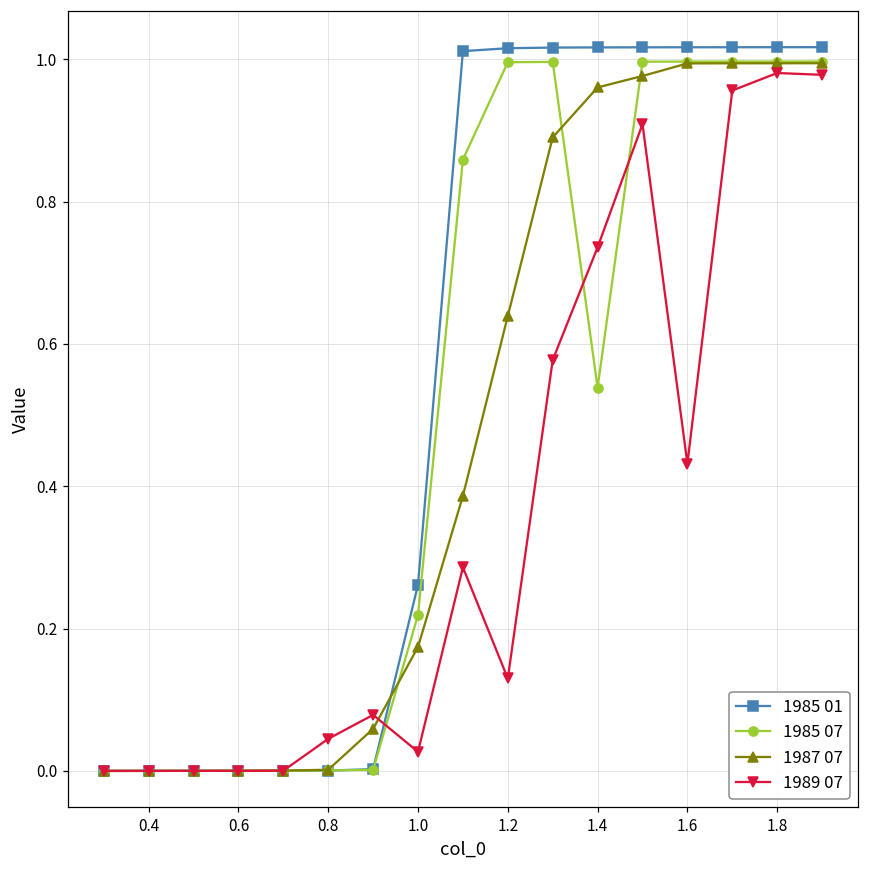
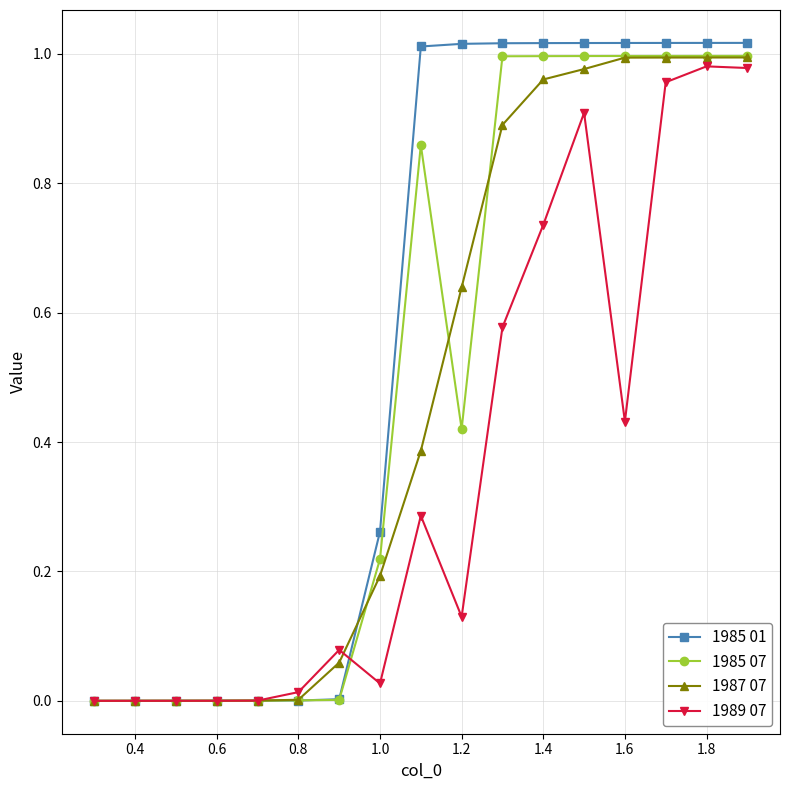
1989 07, 0.8: 0.05 -> 0.01
1987 07, 1.0: 0.17 -> 0.19
1985 07, 1.2: 1.00 -> 0.42
1985 07, 1.4: 0.54 -> 1.00
